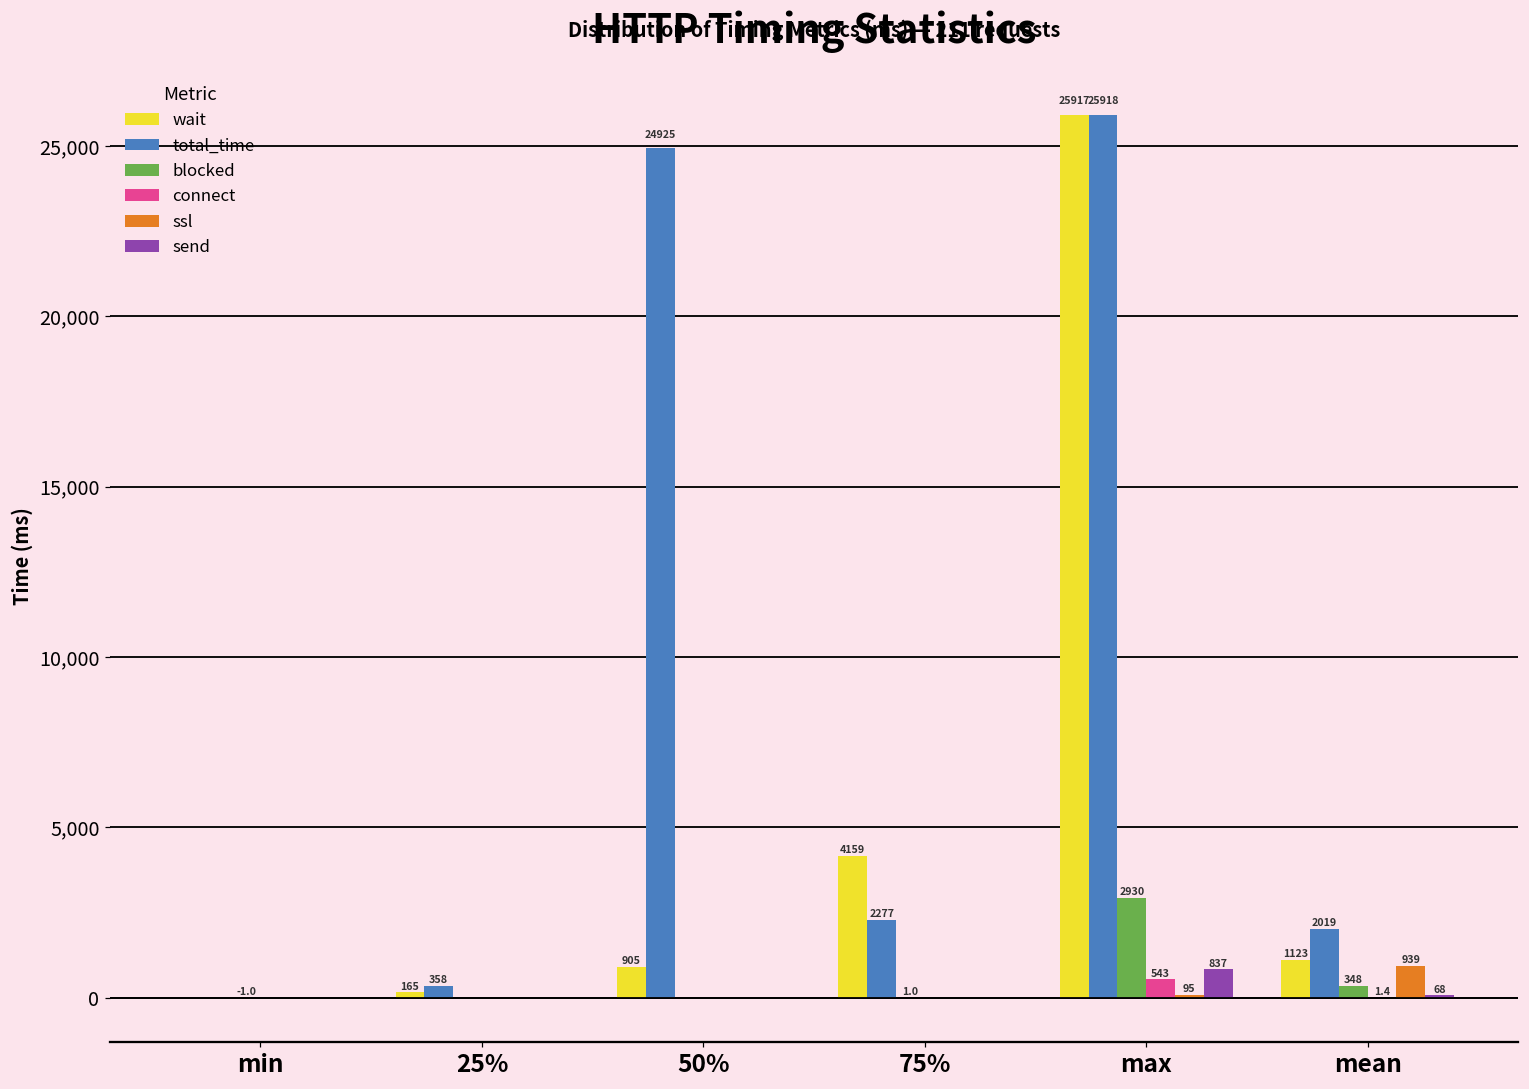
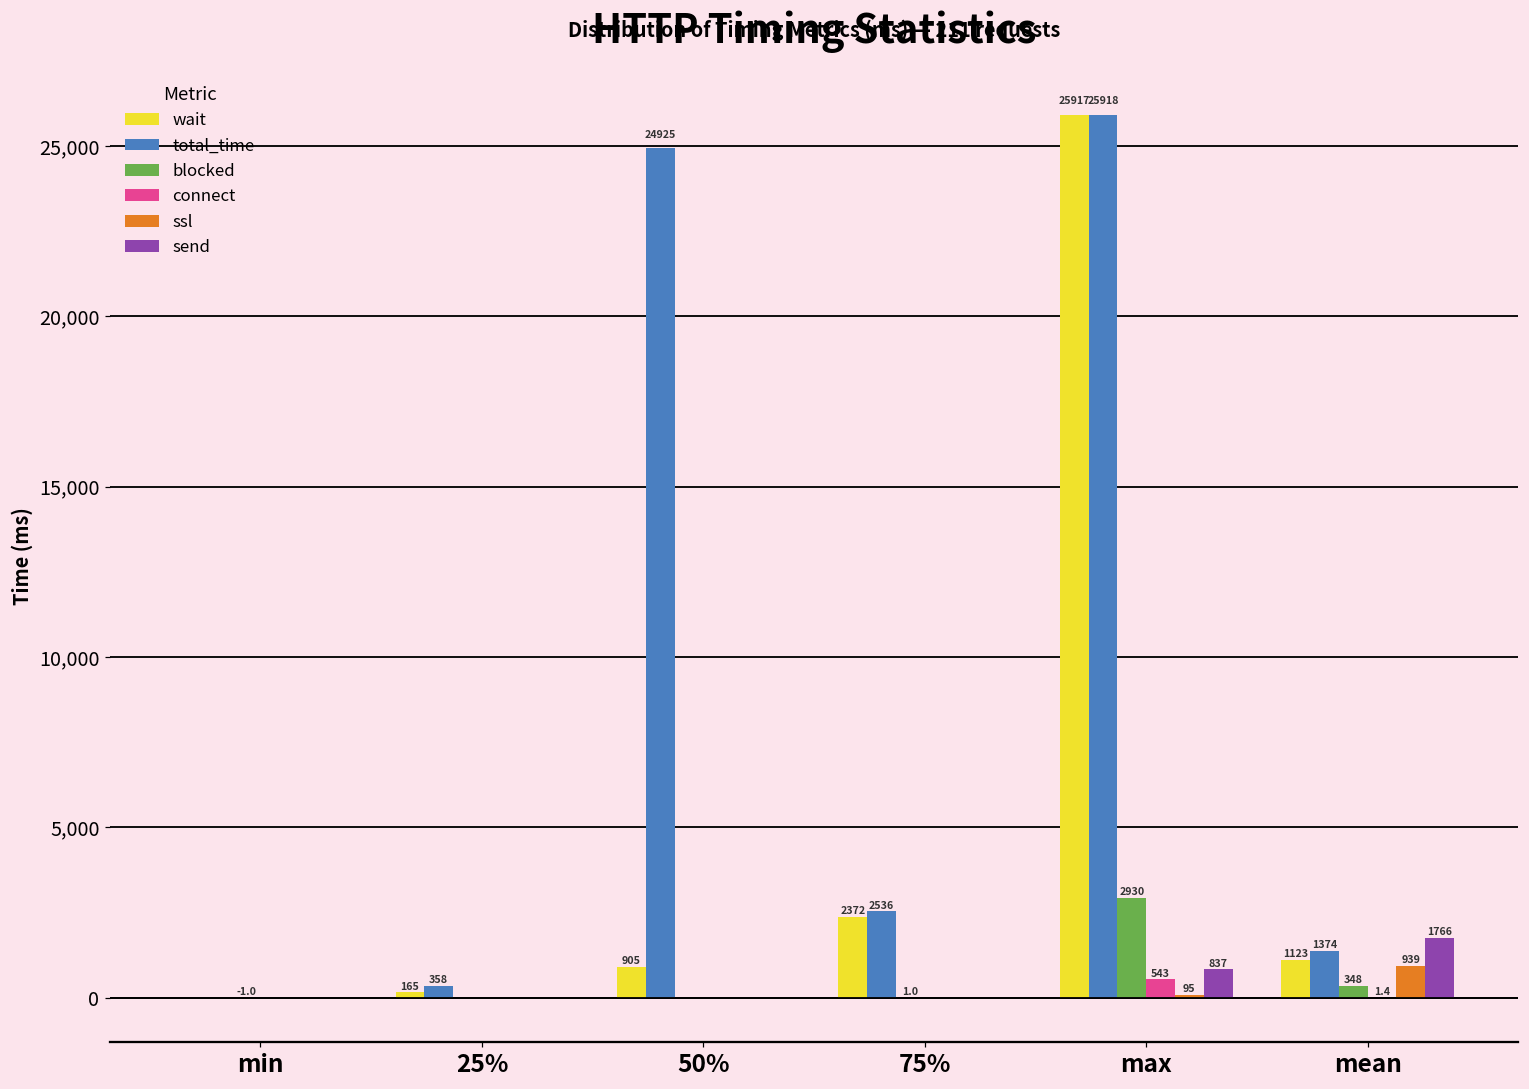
wait, 75%: 4159 -> 2372
total_time, 75%: 2277 -> 2536
total_time, mean: 2019 -> 1374
send, mean: 68 -> 1766
